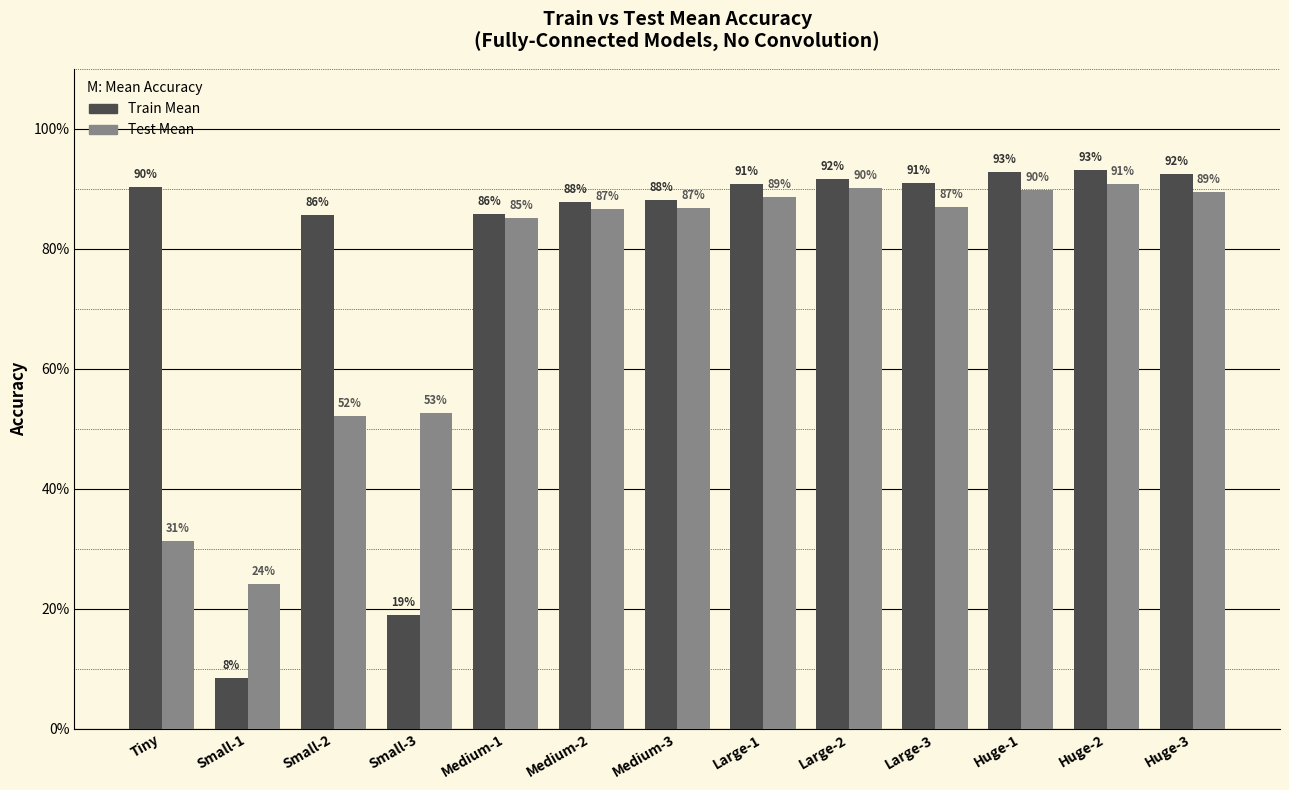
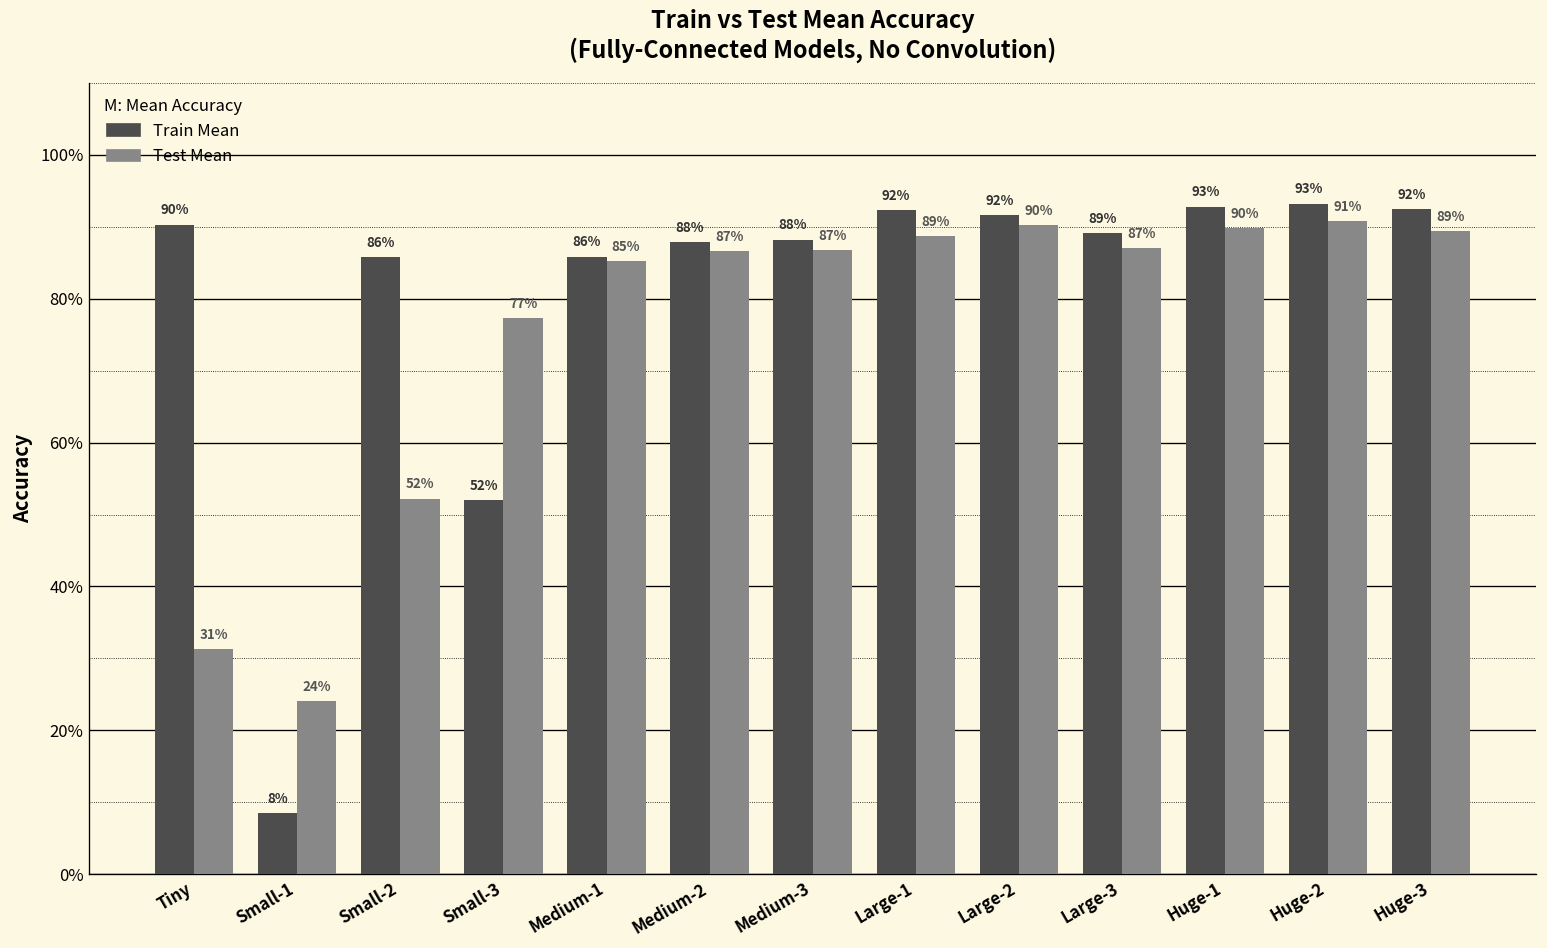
Train Mean, Small-3: 19% -> 52%
Test Mean, Small-3: 53% -> 77%
Train Mean, Large-1: 91% -> 92%
Train Mean, Large-3: 91% -> 89%
